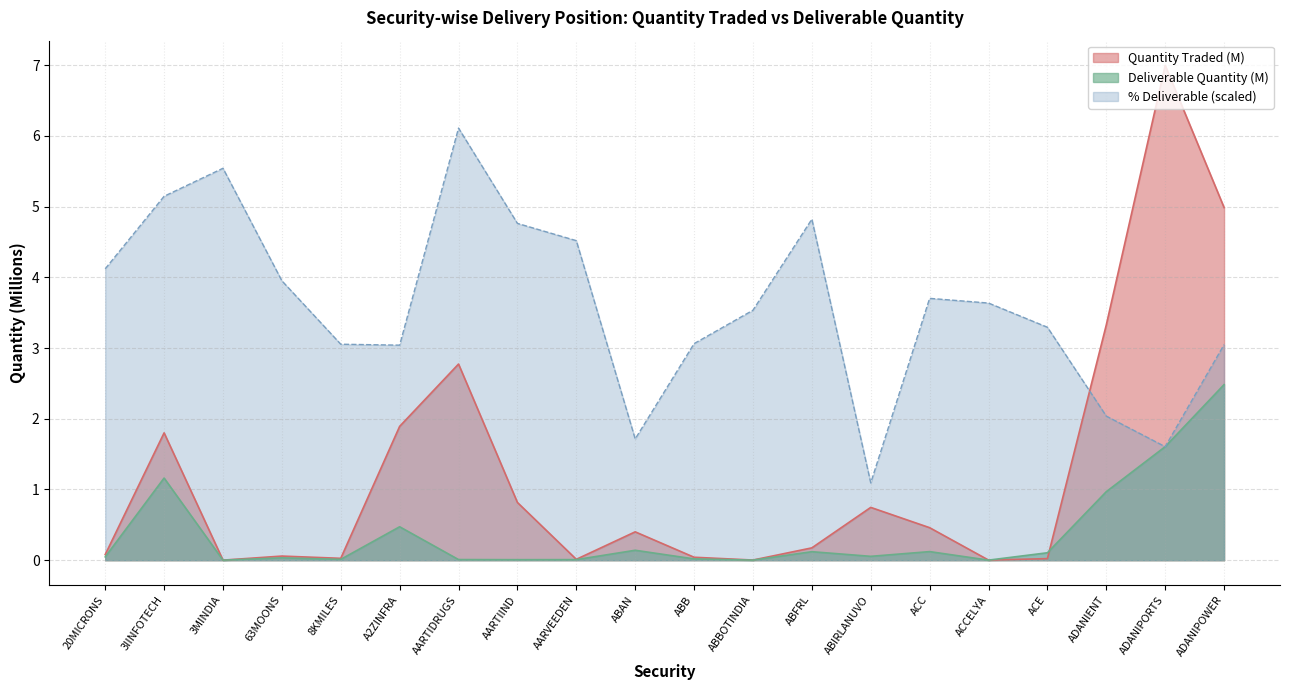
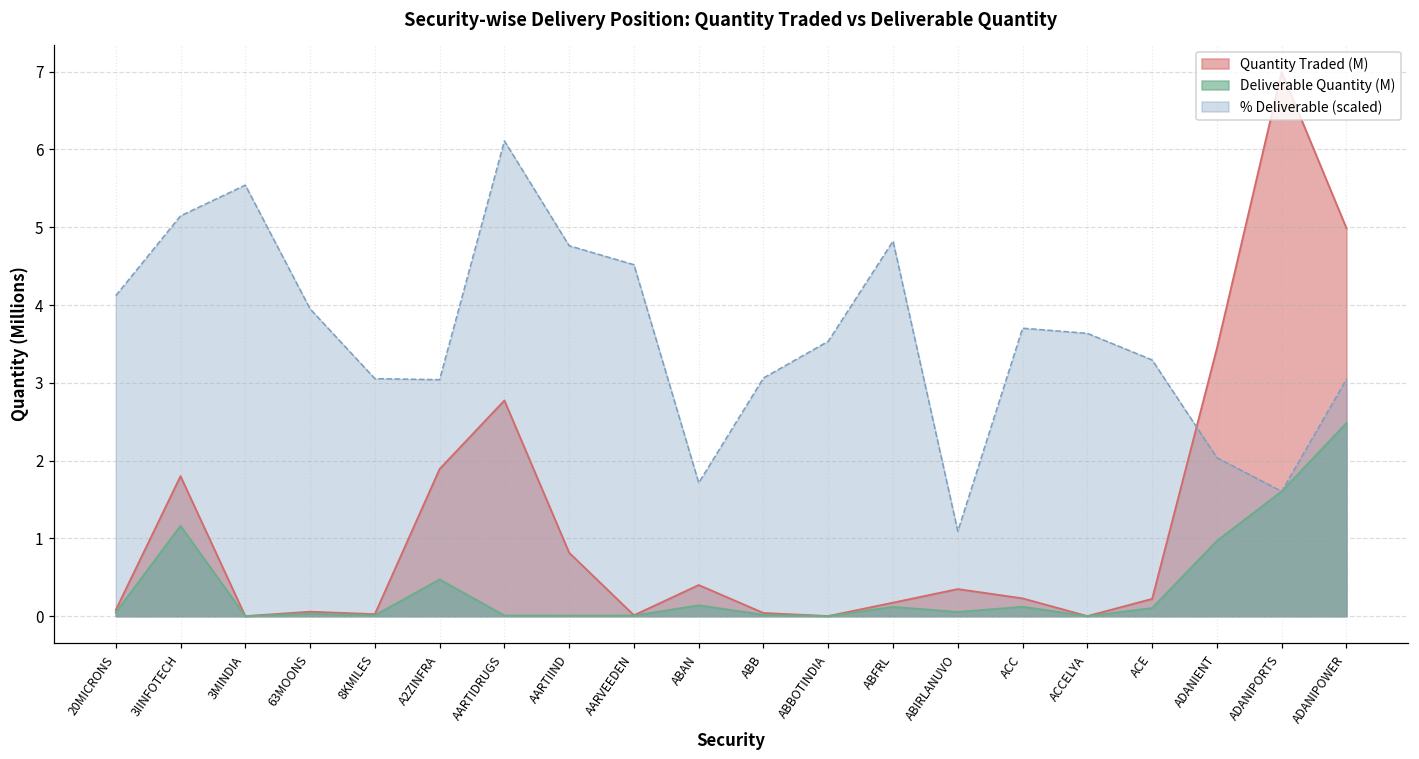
Quantity Traded (M), ABIRLANUVO: 0.7 -> 0.3
Quantity Traded (M), ACC: 0.5 -> 0.2
Quantity Traded (M), ACE: 0.0 -> 0.2
Quantity Traded (M), ADANIENT: 3.3 -> 3.4
